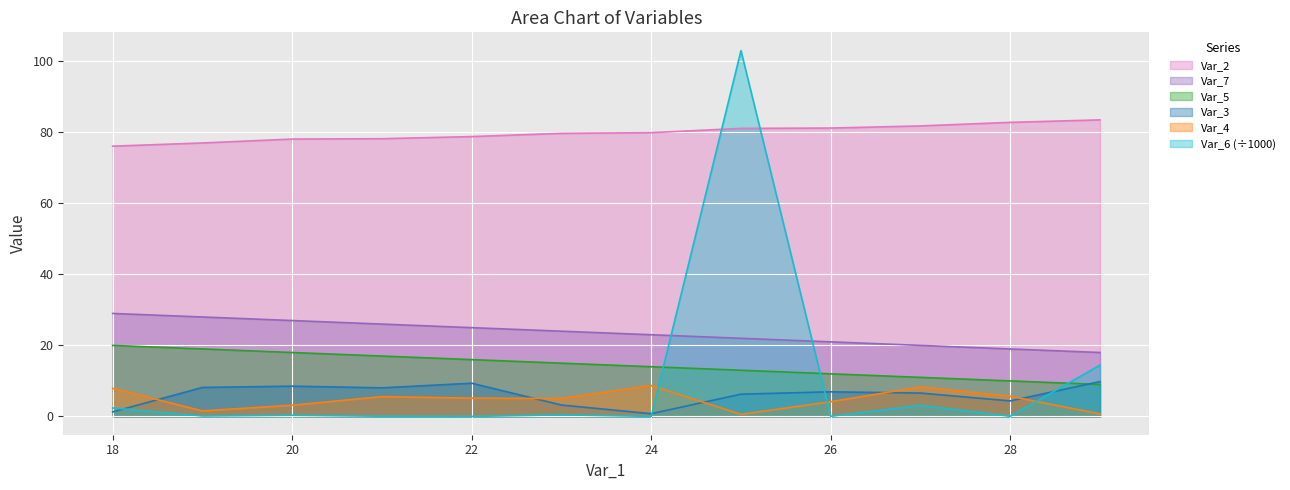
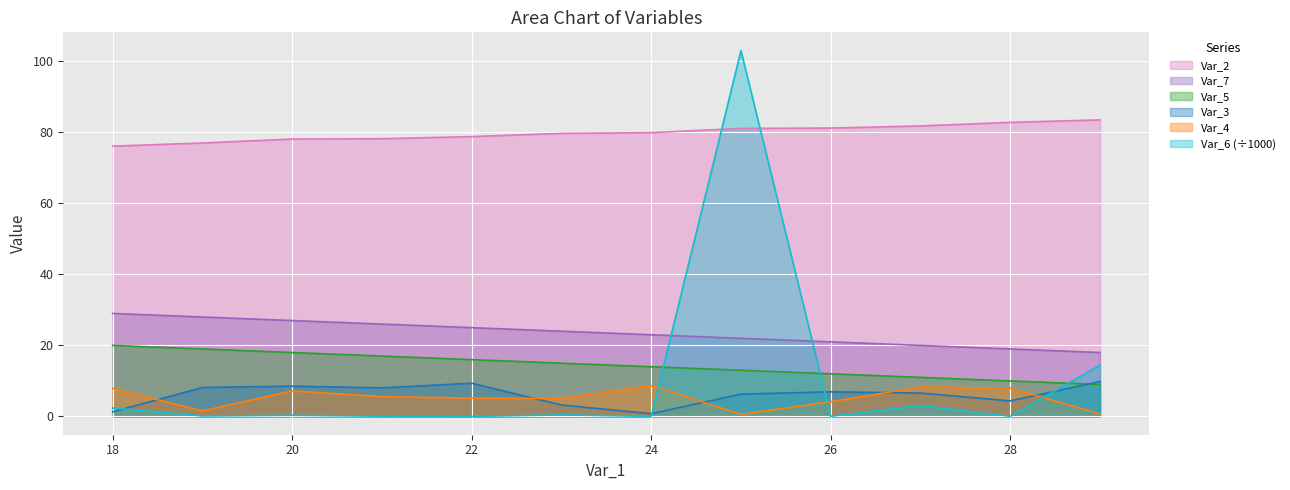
Var_4, 20: 3 -> 7
Var_4, 28: 6 -> 8
